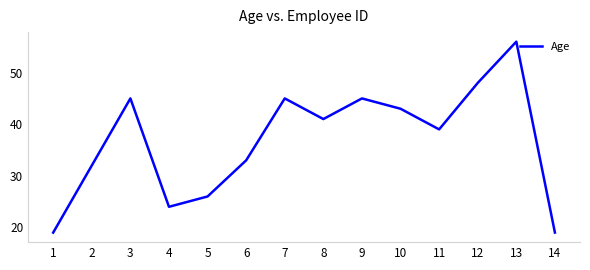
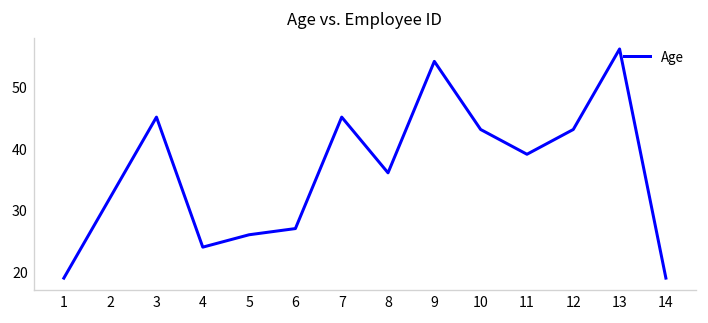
6: 33 -> 27
8: 41 -> 36
9: 45 -> 54
12: 48 -> 43
